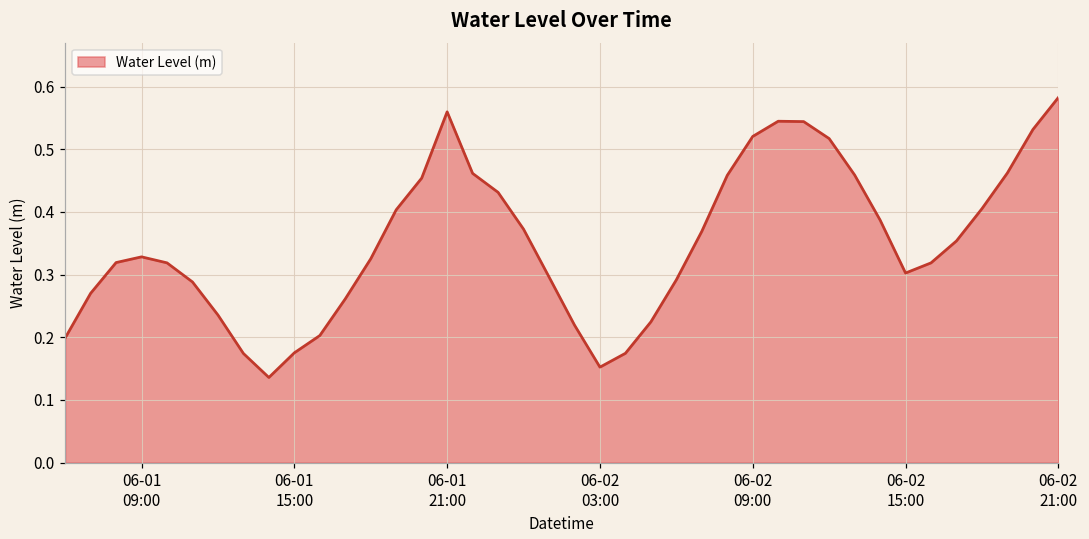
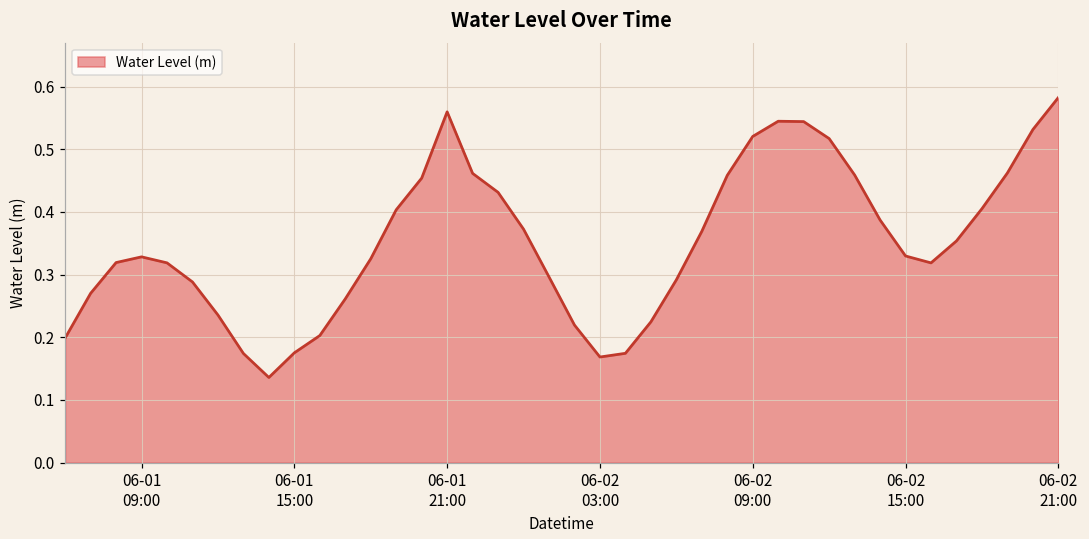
06-02 03:00: 0.15 -> 0.17
06-02 15:00: 0.30 -> 0.33
